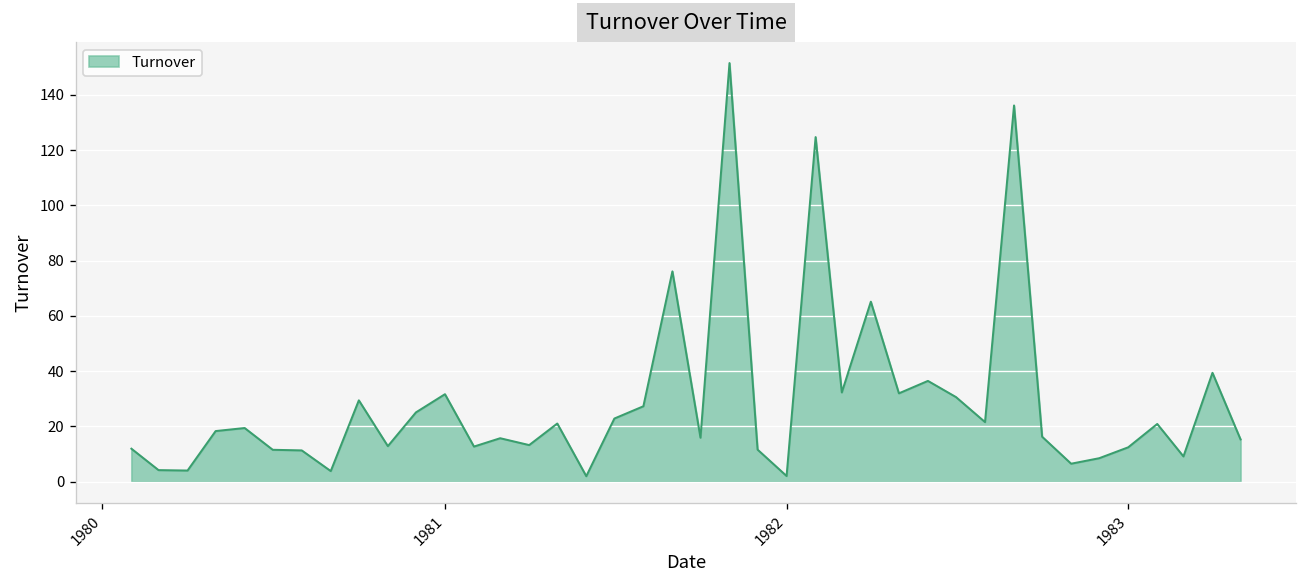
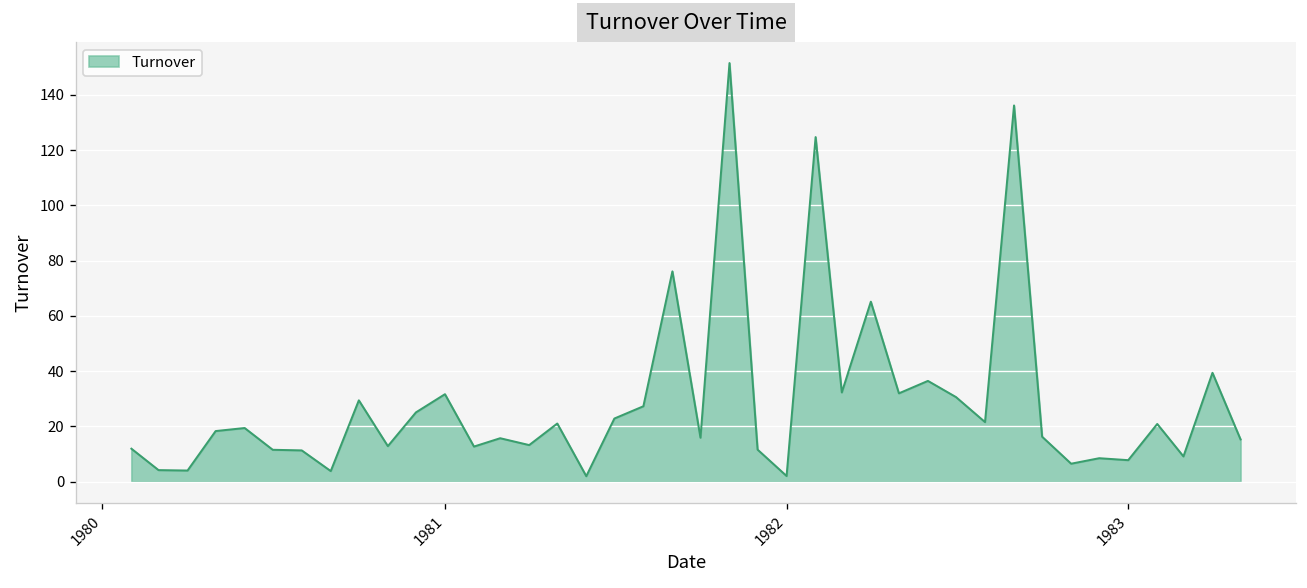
1983: 12 -> 8
